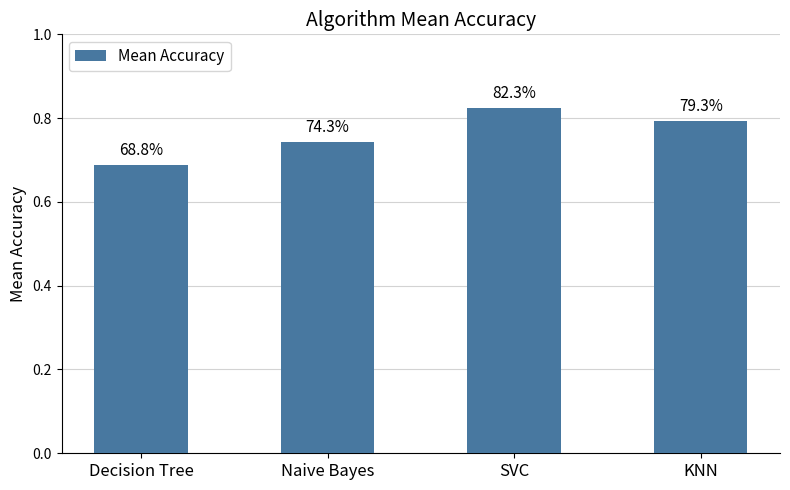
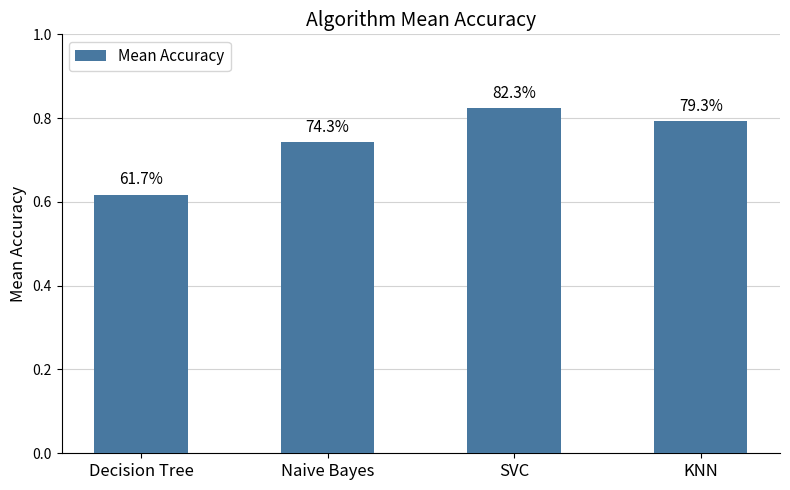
Decision Tree: 68.8% -> 61.7%
